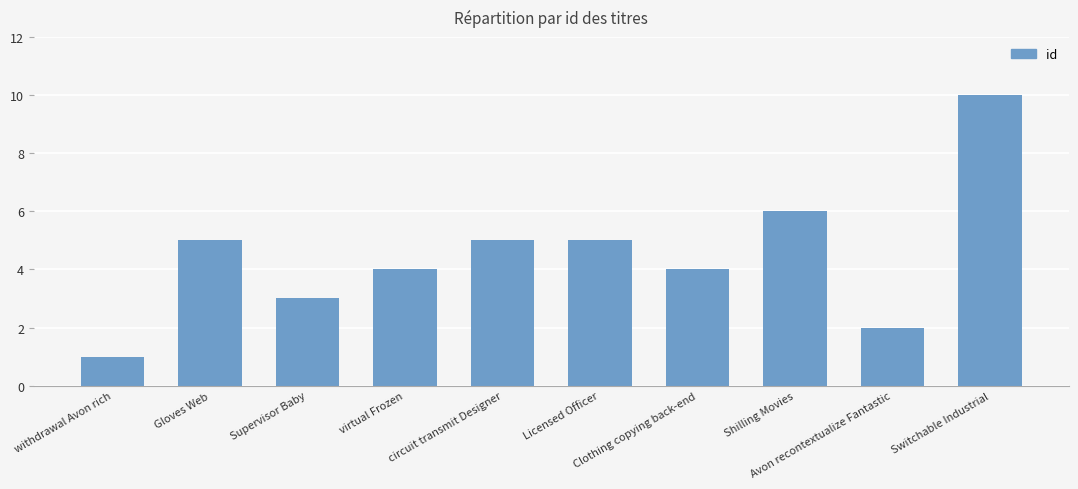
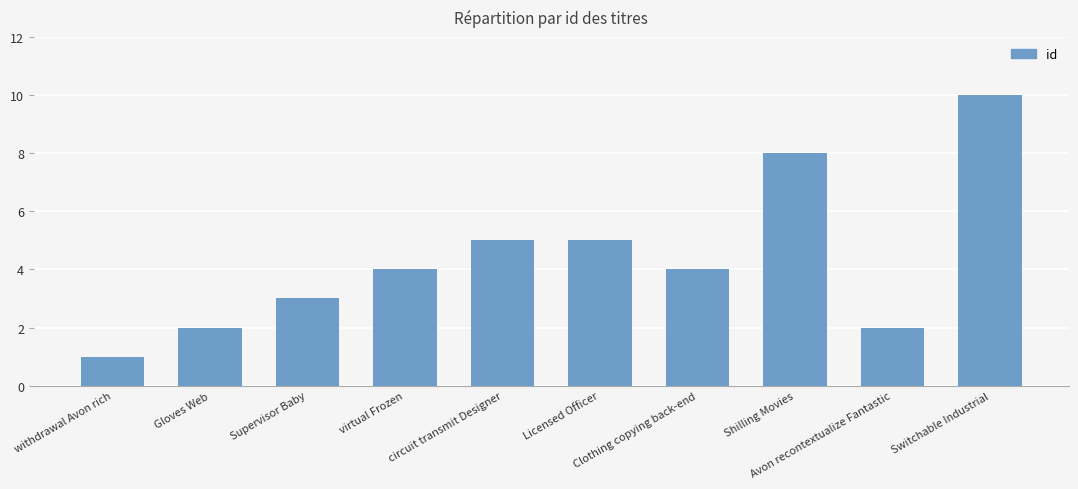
Gloves Web: 5 -> 2
Shilling Movies: 6 -> 8
